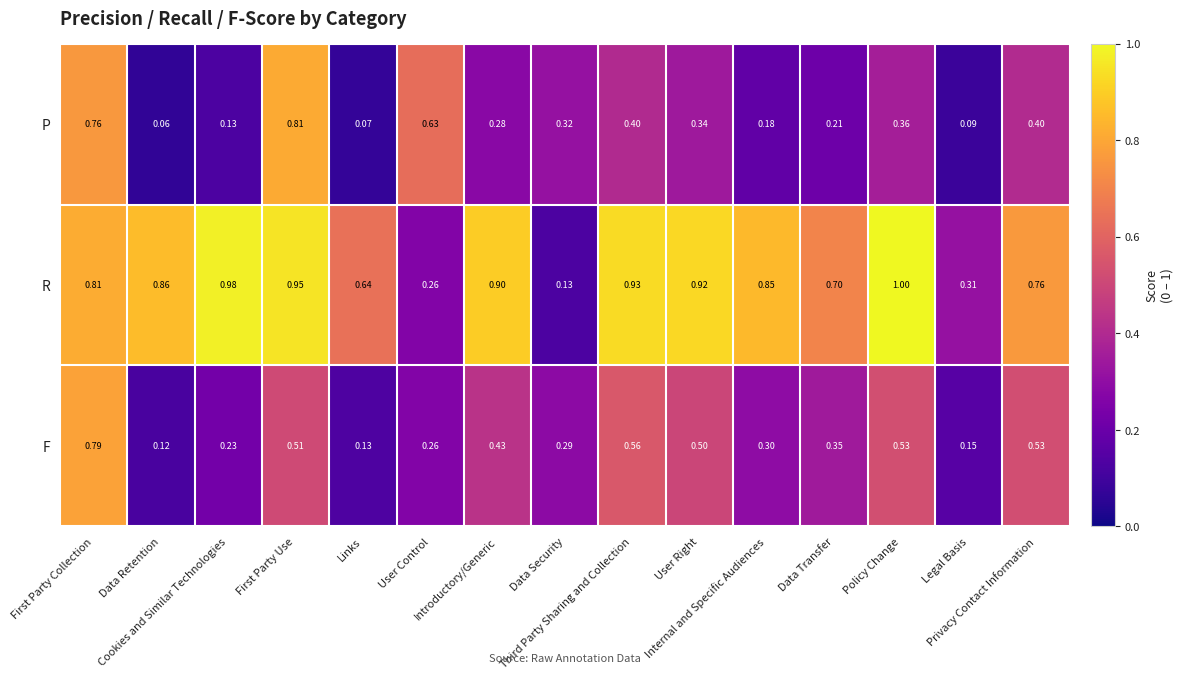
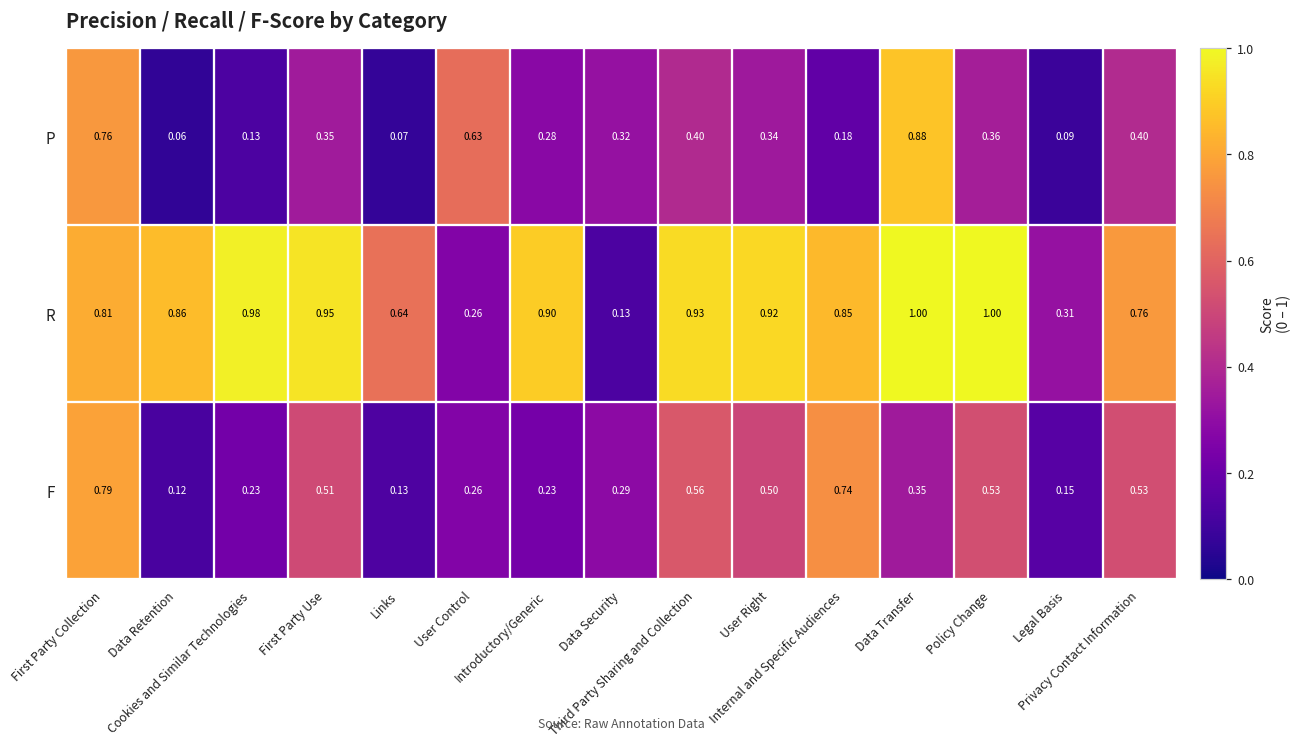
P, First Party Use: 0.81 -> 0.35
P, Data Transfer: 0.21 -> 0.88
R, Data Transfer: 0.70 -> 1.00
F, Introductory/Generic: 0.43 -> 0.23
F, Internal and Specific Audiences: 0.30 -> 0.74
